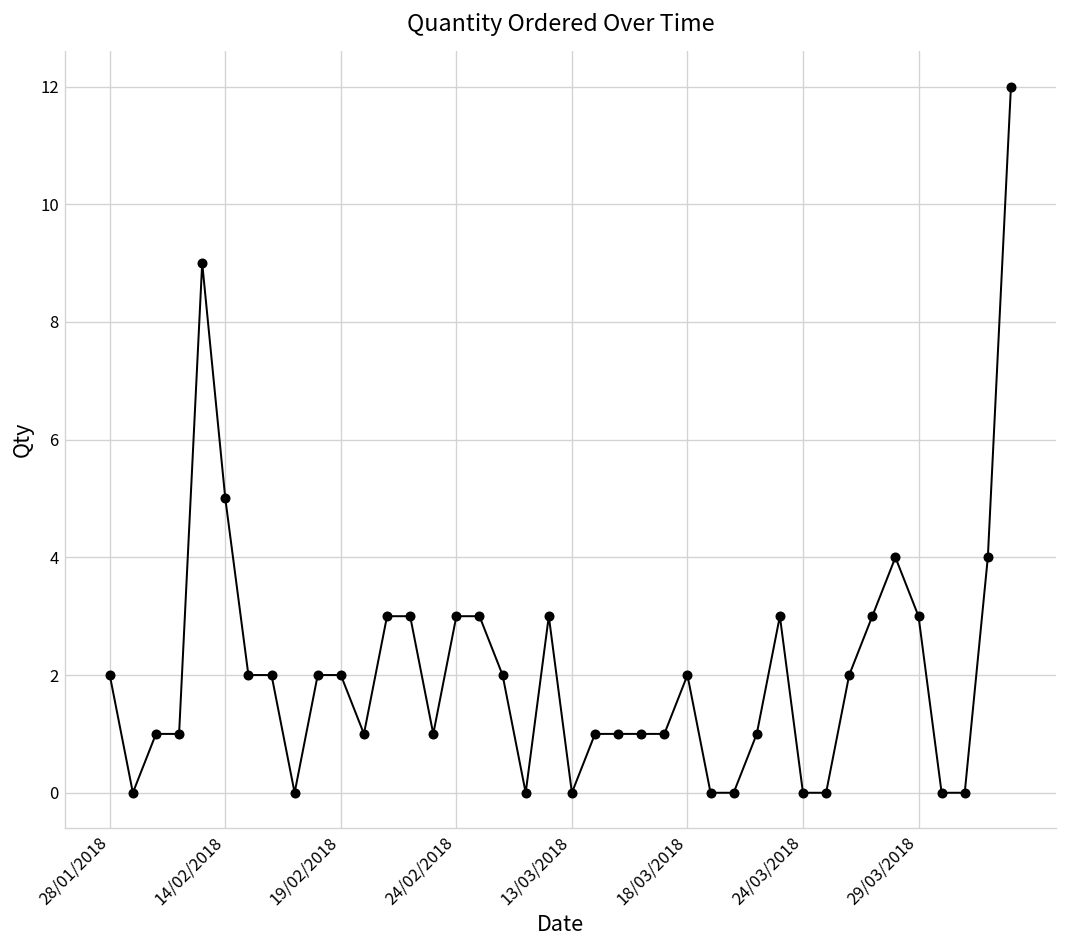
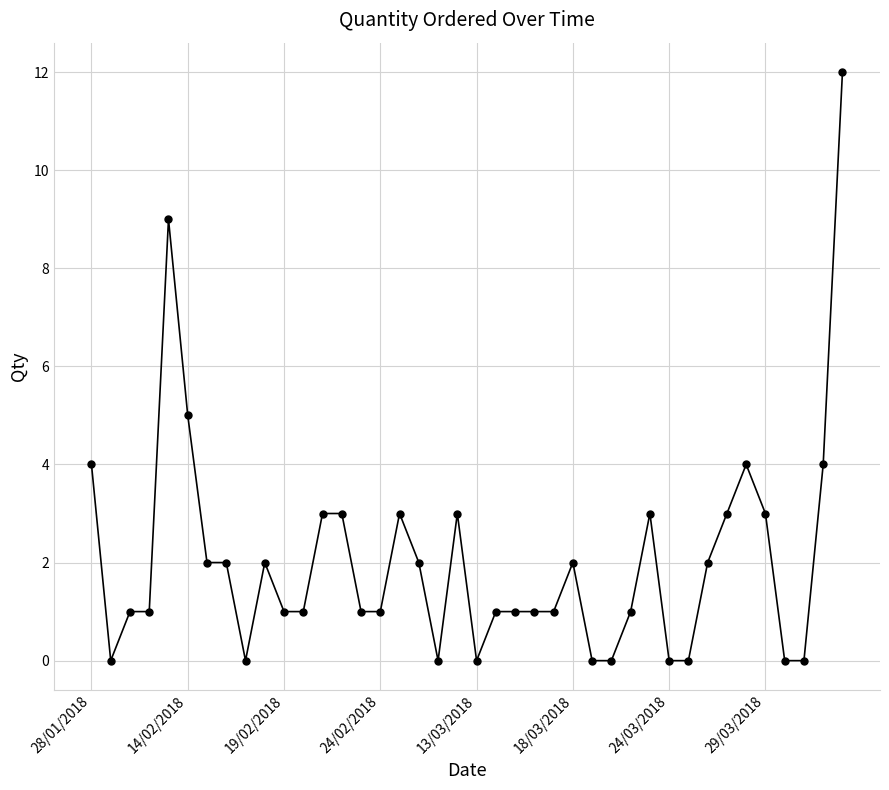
28/01/2018: 2 -> 4
19/02/2018: 2 -> 1
24/02/2018: 3 -> 1
